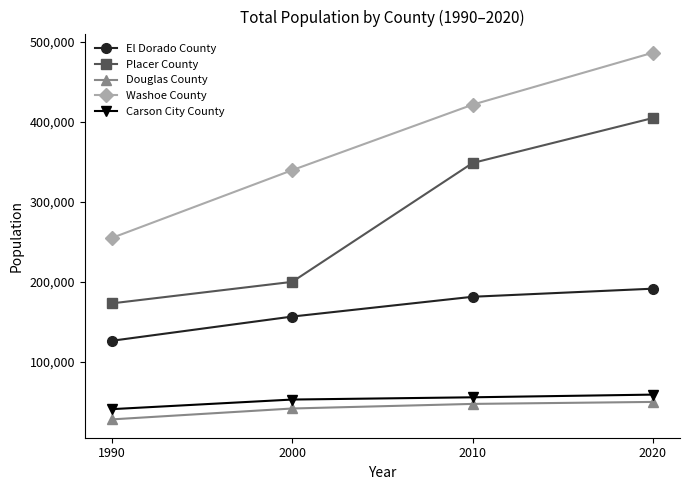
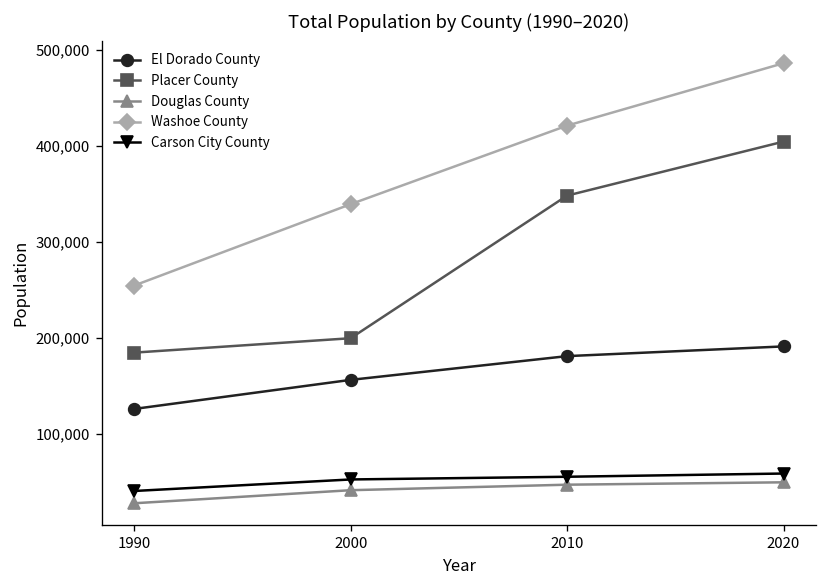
Placer County, 1990: 170,000 -> 180,000
